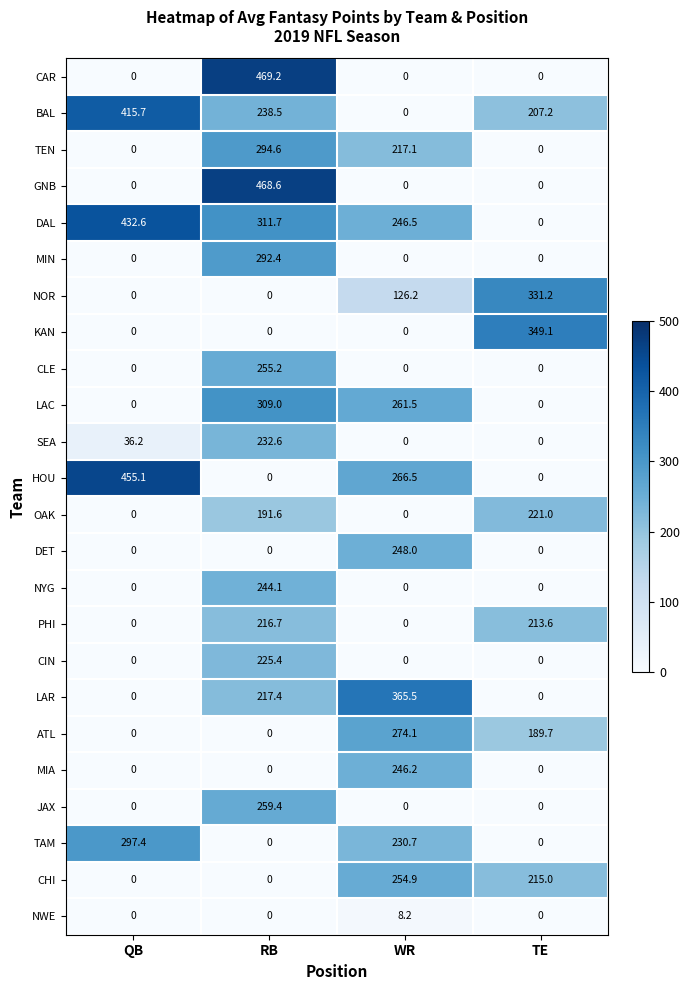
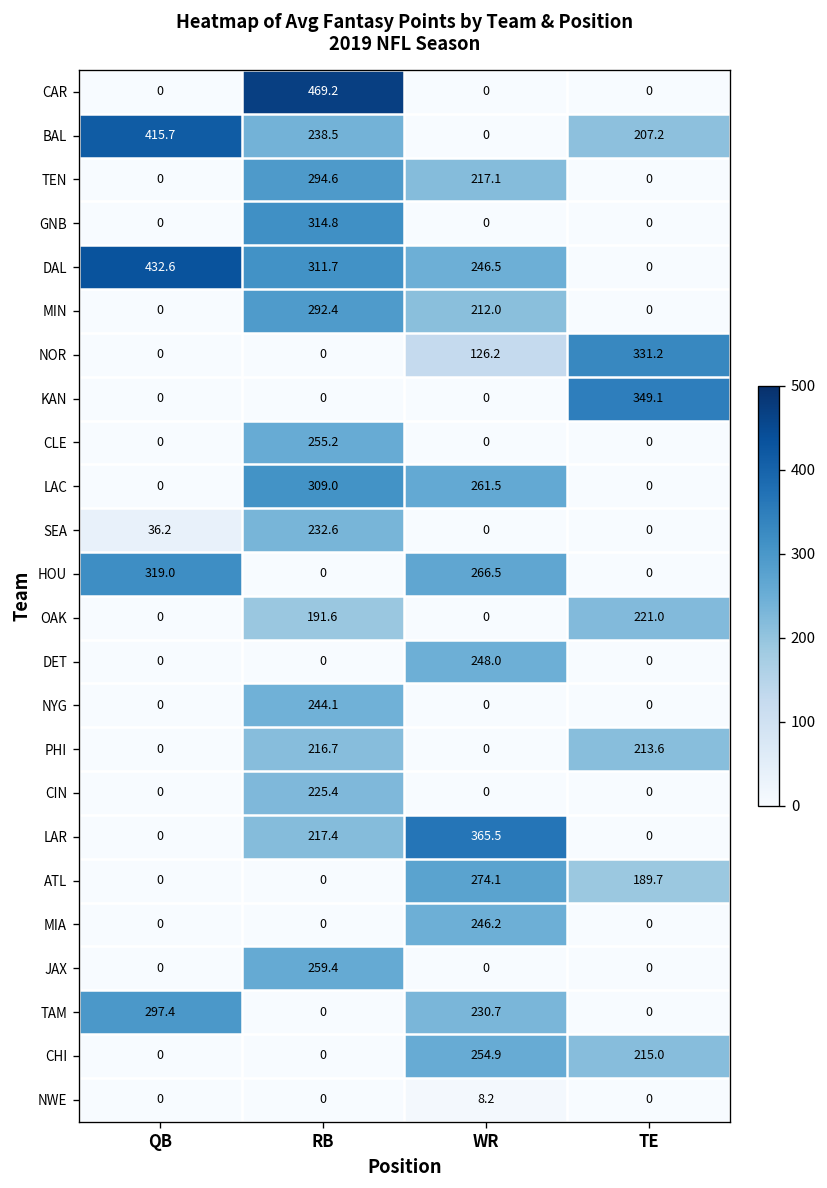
GNB, RB: 468.6 -> 314.8
MIN, WR: 0 -> 212.0
HOU, QB: 455.1 -> 319.0
